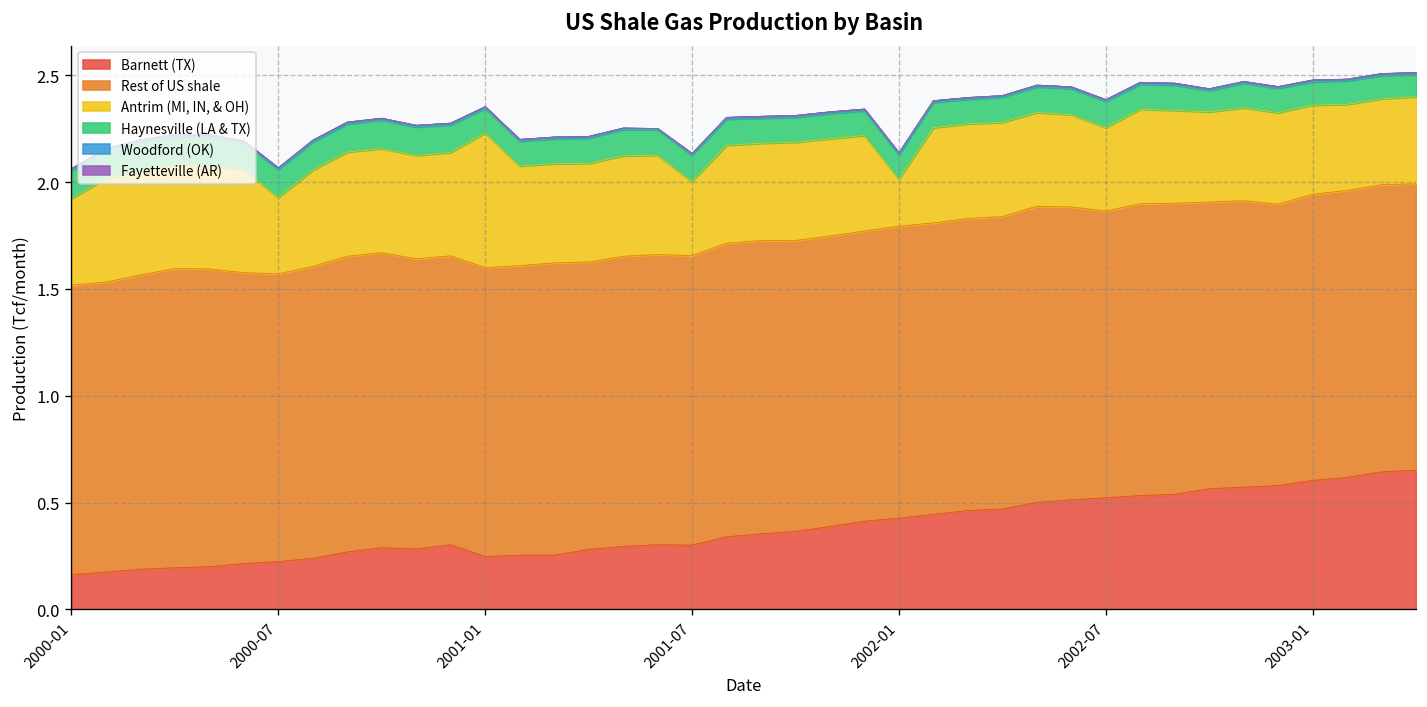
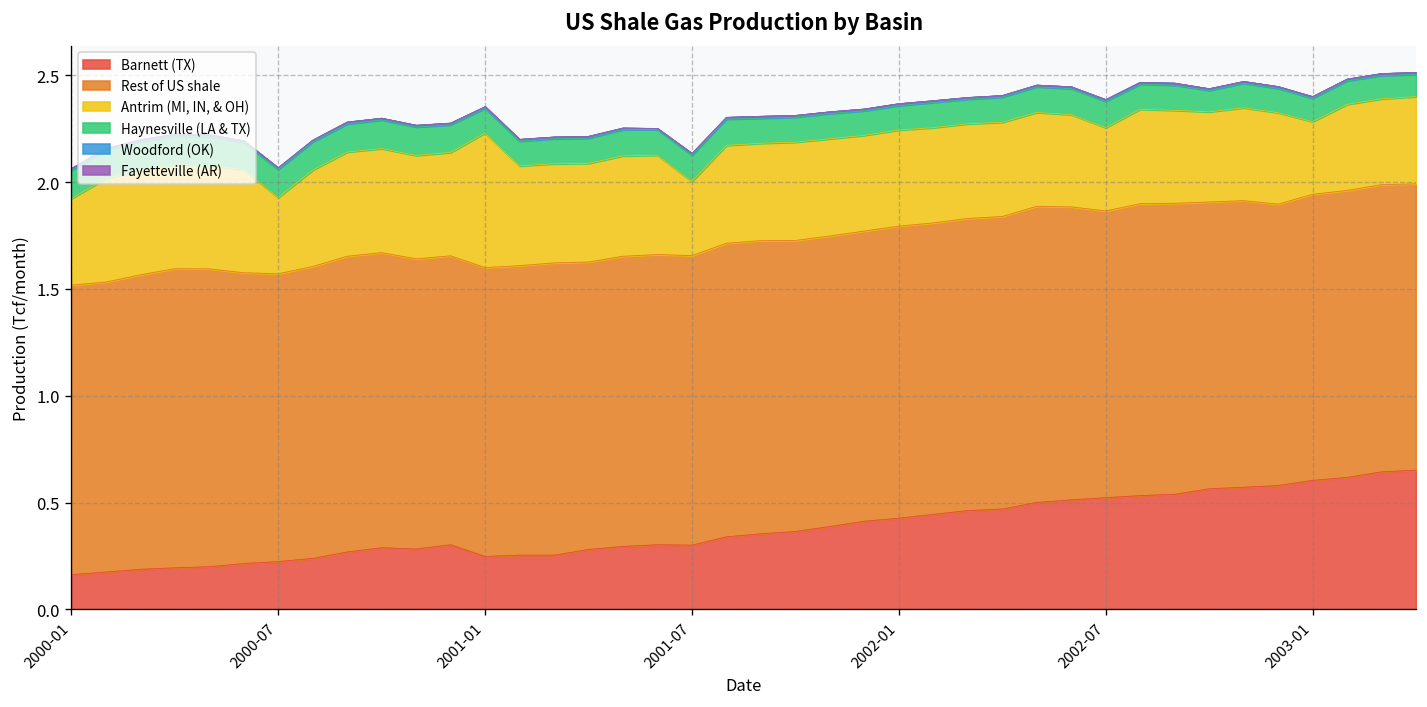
Antrim (MI, IN, & OH), 2002-01: 0.22 -> 0.45
Antrim (MI, IN, & OH), 2003-01: 0.42 -> 0.34
